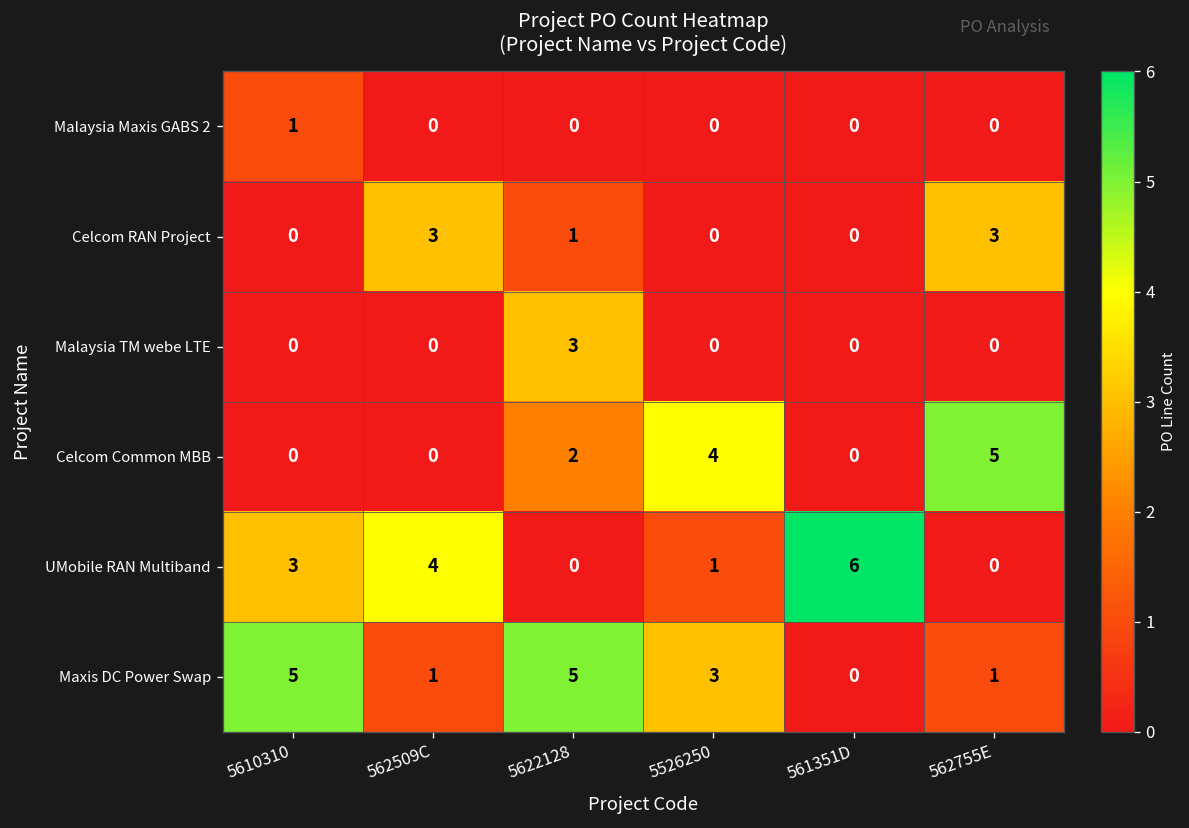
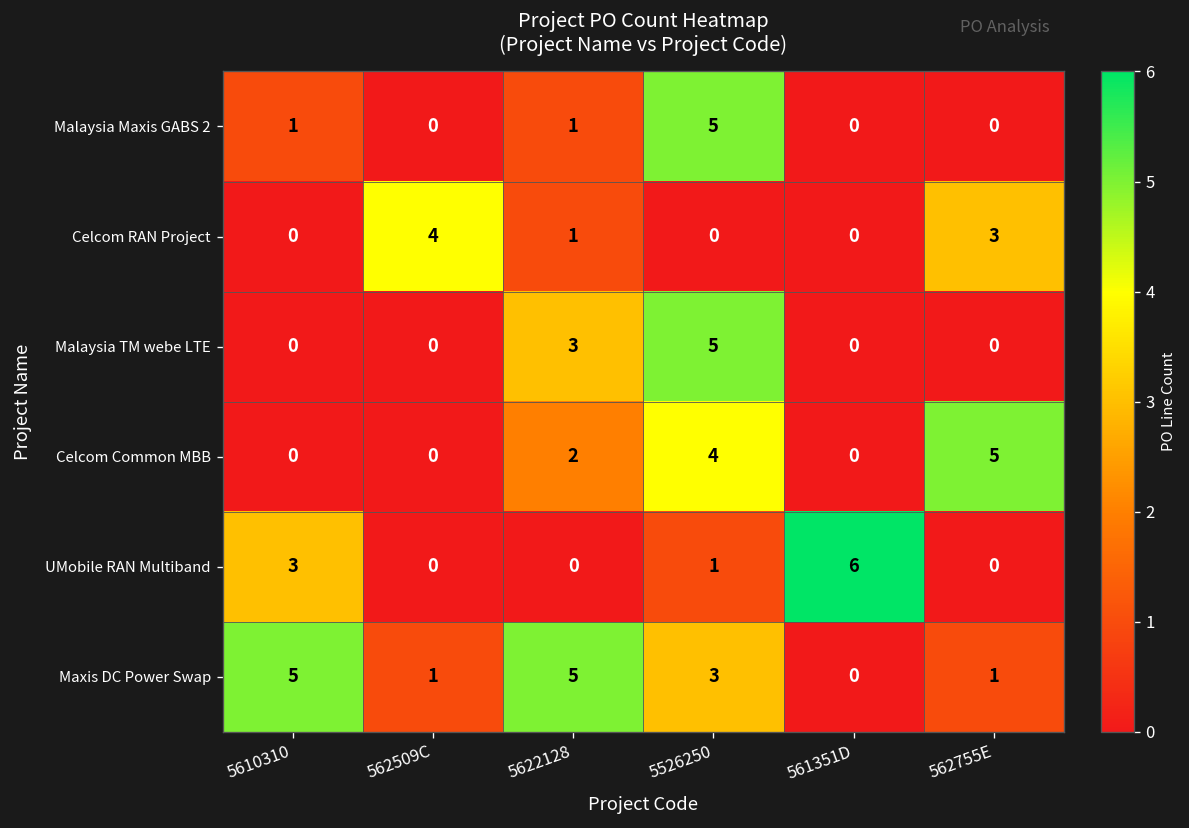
Malaysia Maxis GABS 2, 5622128: 0 -> 1
Malaysia Maxis GABS 2, 5526250: 0 -> 5
Celcom RAN Project, 562509C: 3 -> 4
Malaysia TM webe LTE, 5526250: 0 -> 5
UMobile RAN Multiband, 562509C: 4 -> 0
